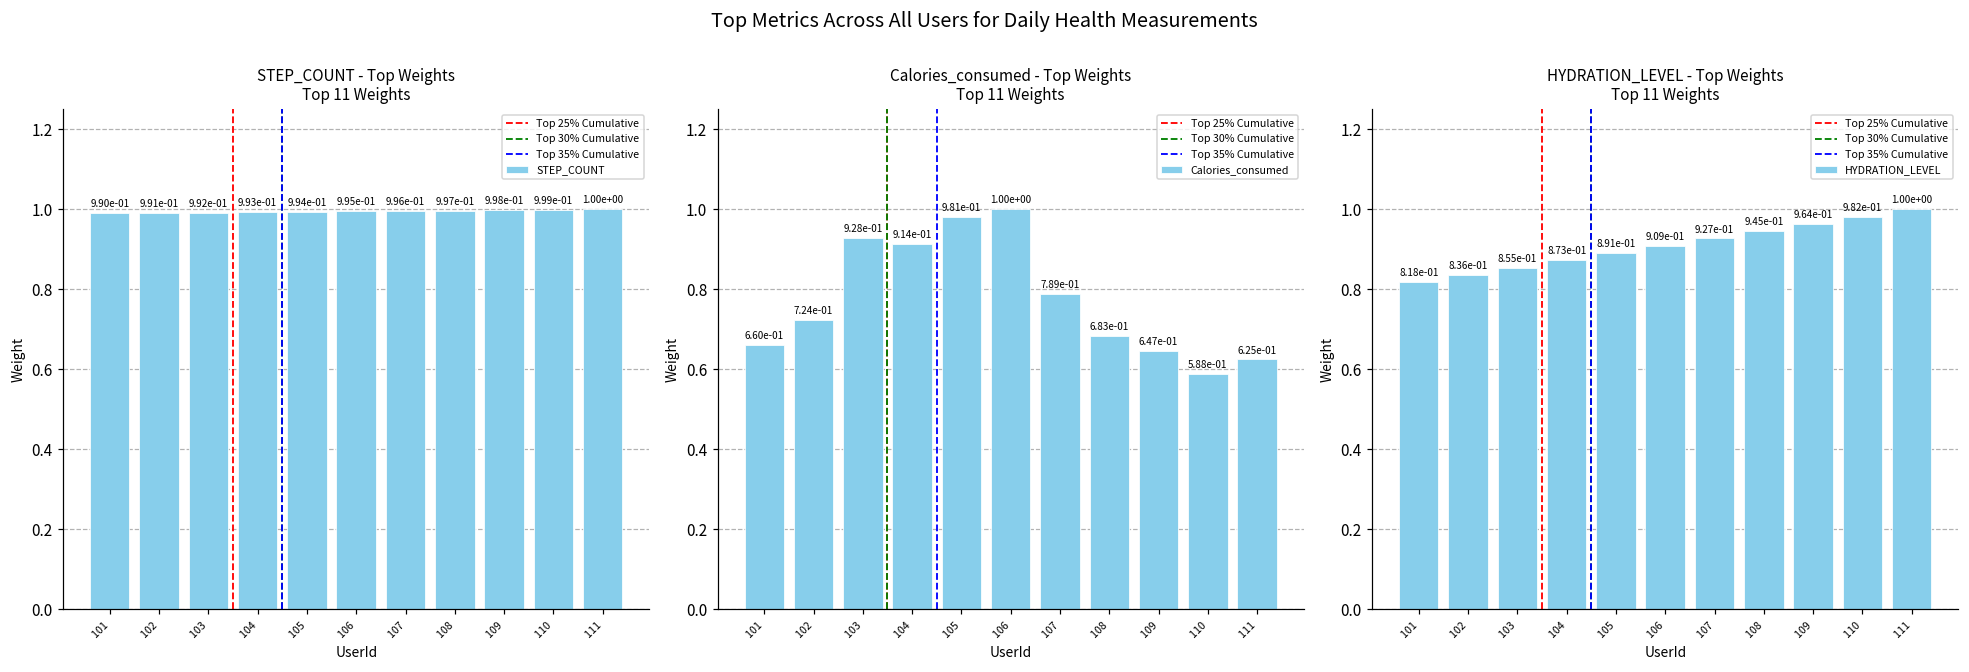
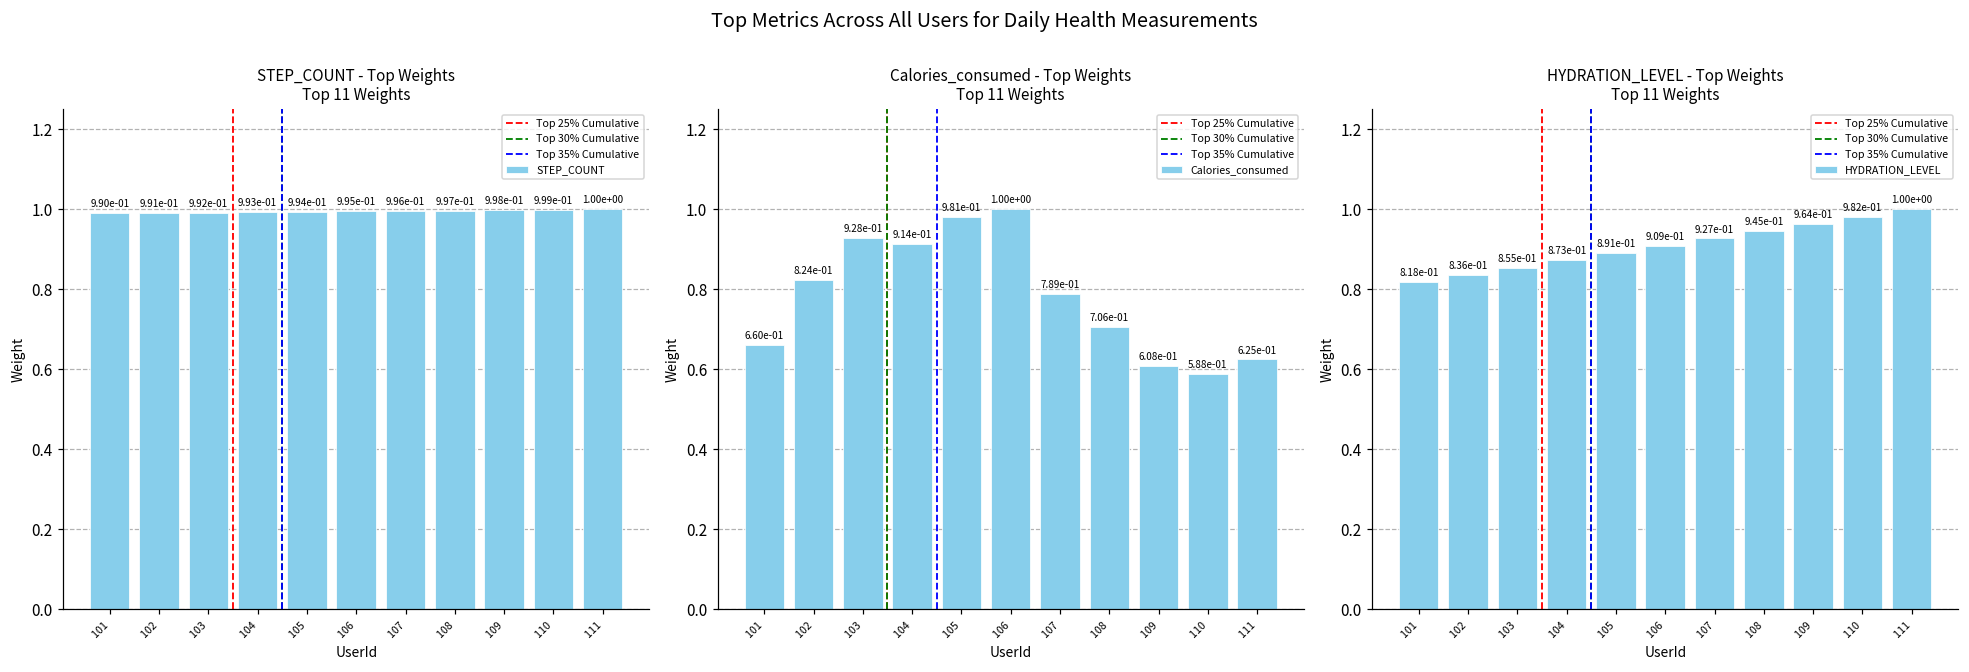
Calories_consumed - Top Weights Top 11 Weights, 102: 7.24e-01 -> 8.24e-01
Calories_consumed - Top Weights Top 11 Weights, 108: 6.83e-01 -> 7.06e-01
Calories_consumed - Top Weights Top 11 Weights, 109: 6.47e-01 -> 6.08e-01
